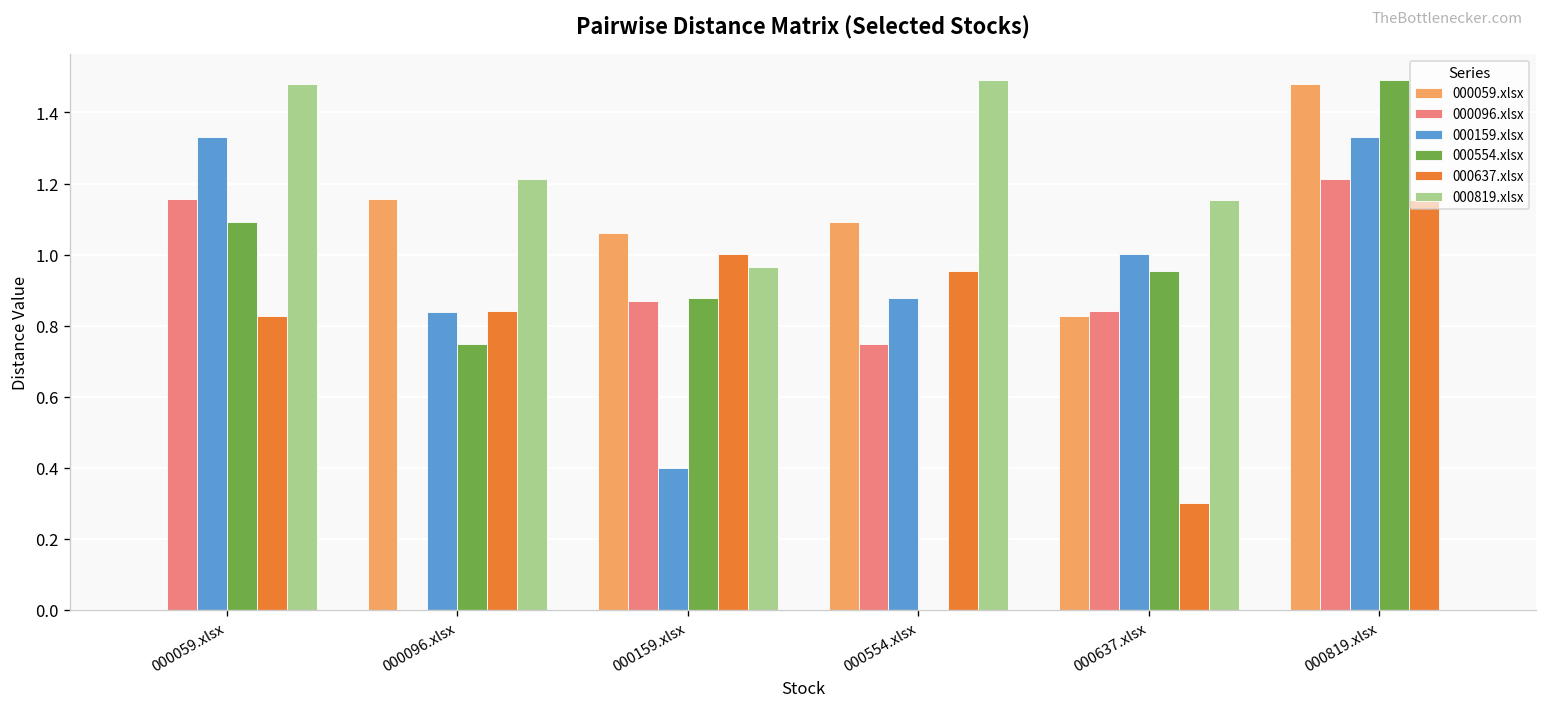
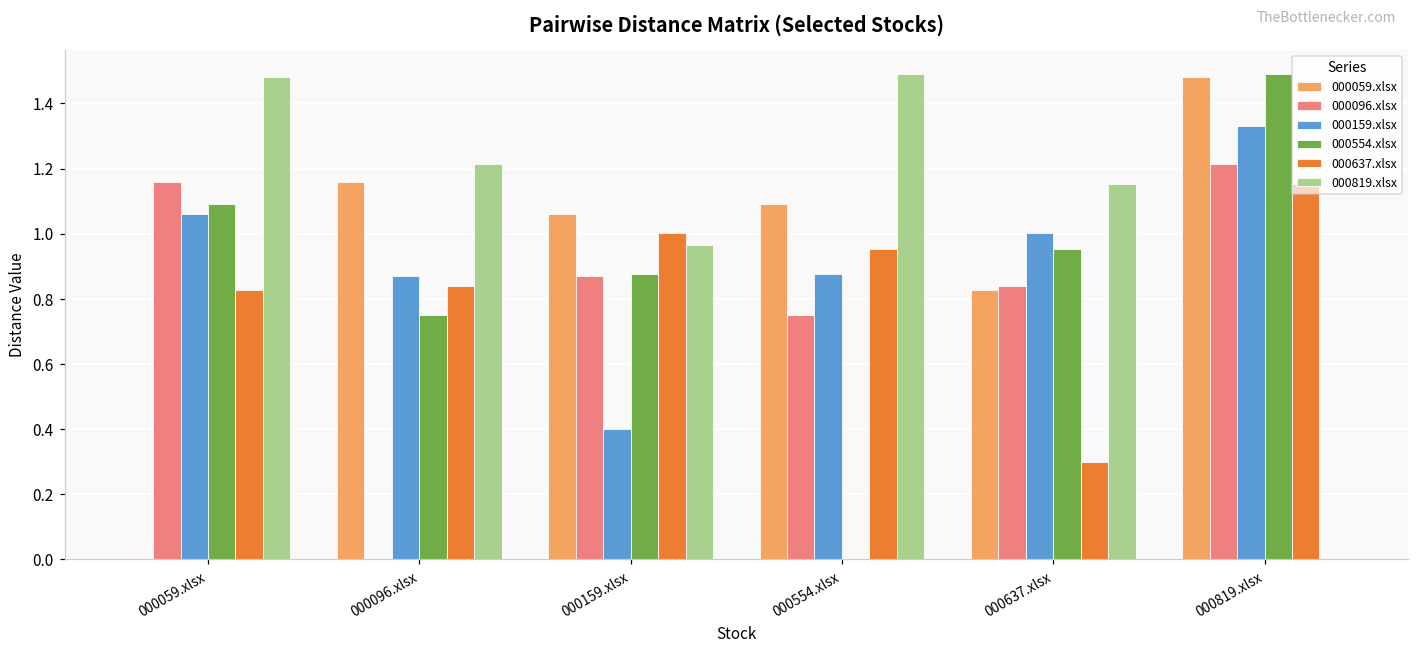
000159.xlsx, 000059.xlsx: 1.33 -> 1.06
000159.xlsx, 000096.xlsx: 0.84 -> 0.87
